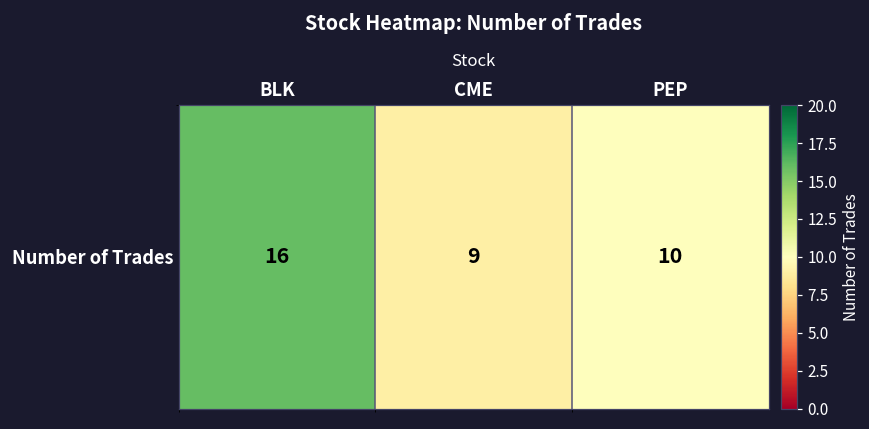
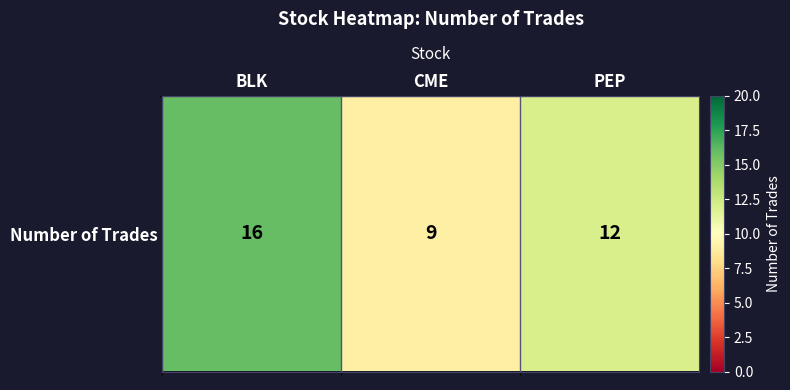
Number of Trades, PEP: 10 -> 12
